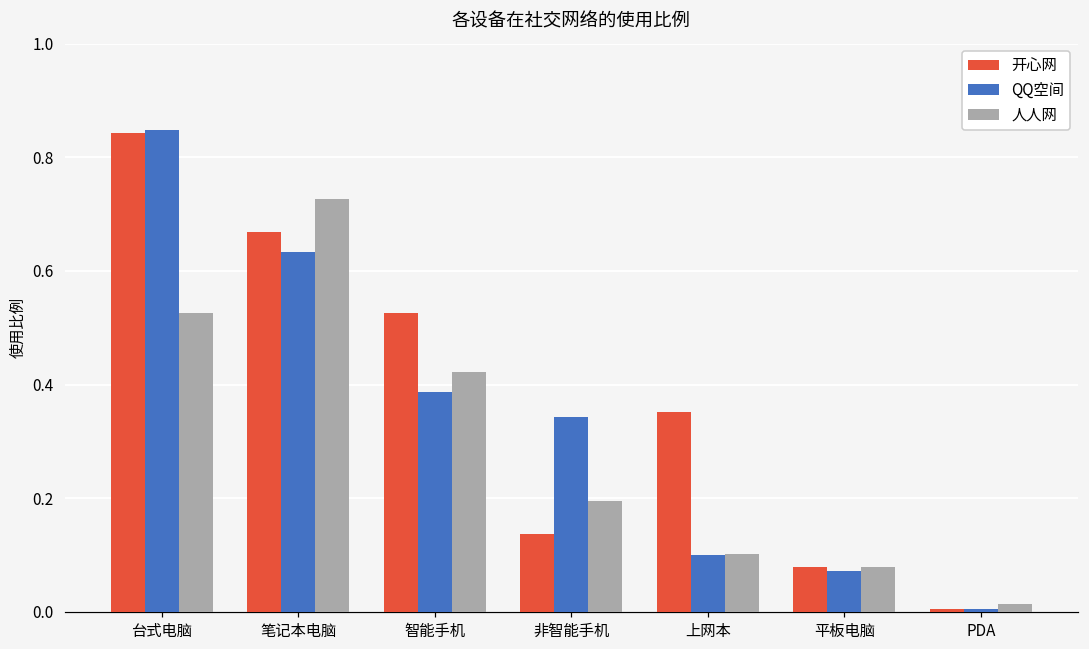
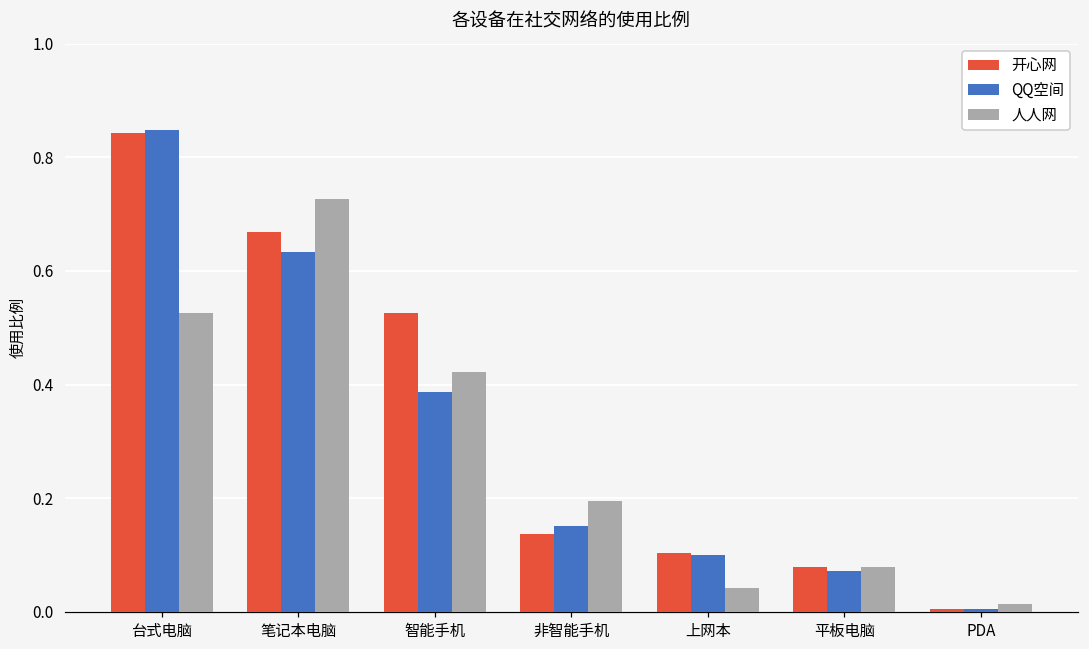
QQ空间, 非智能手机: 0.34 -> 0.15
开心网, 上网本: 0.35 -> 0.10
人人网, 上网本: 0.10 -> 0.04
